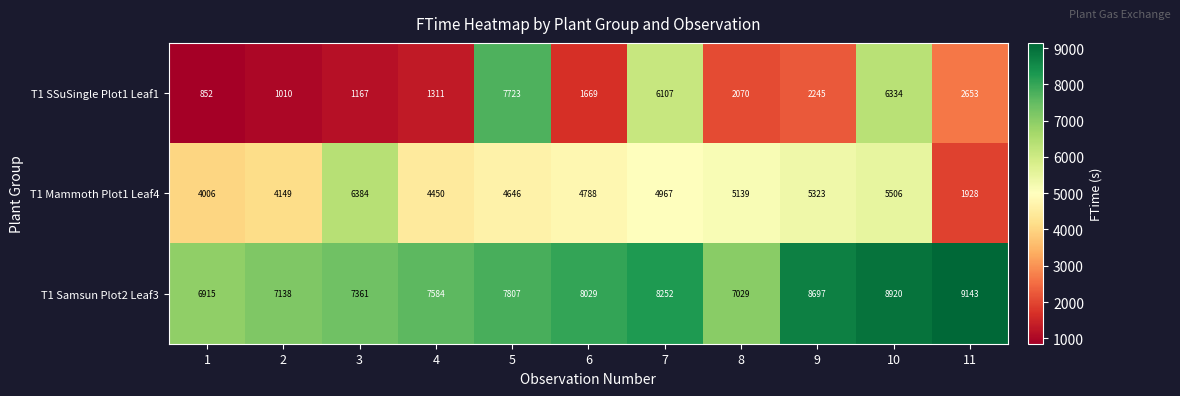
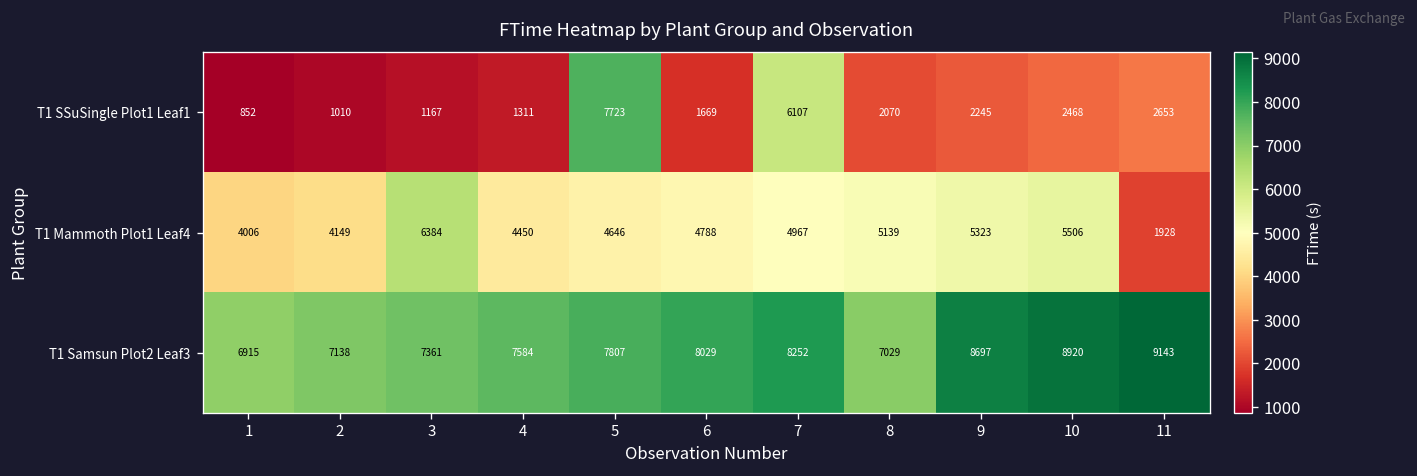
T1 SSuSingle Plot1 Leaf1, 10: 6334 -> 2468
